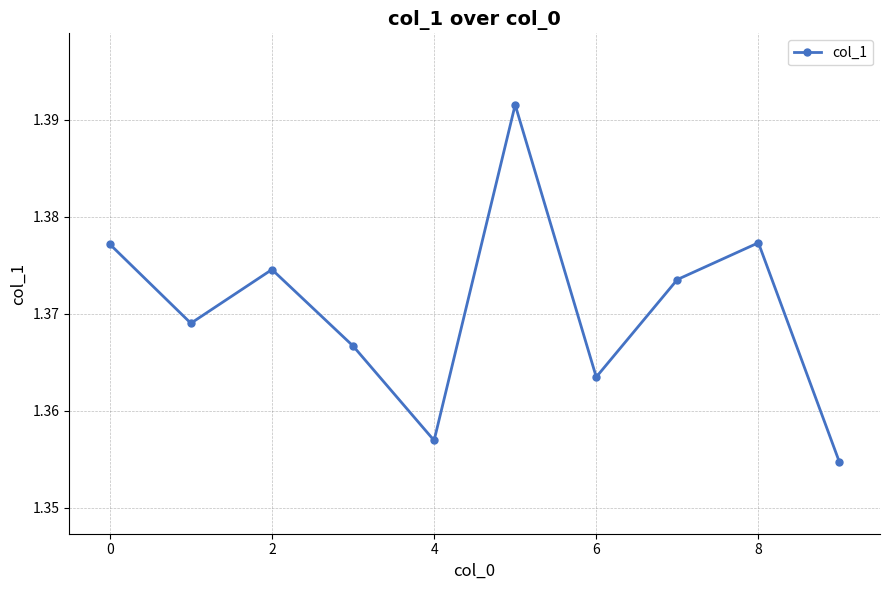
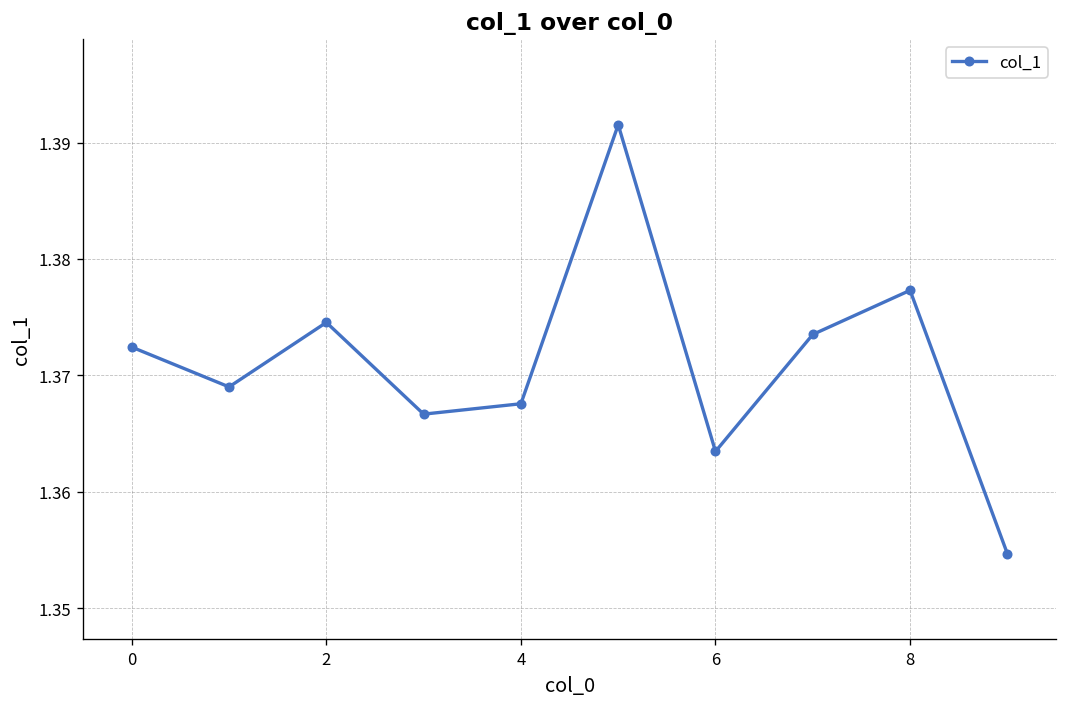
0: 1.377 -> 1.372
4: 1.357 -> 1.368
